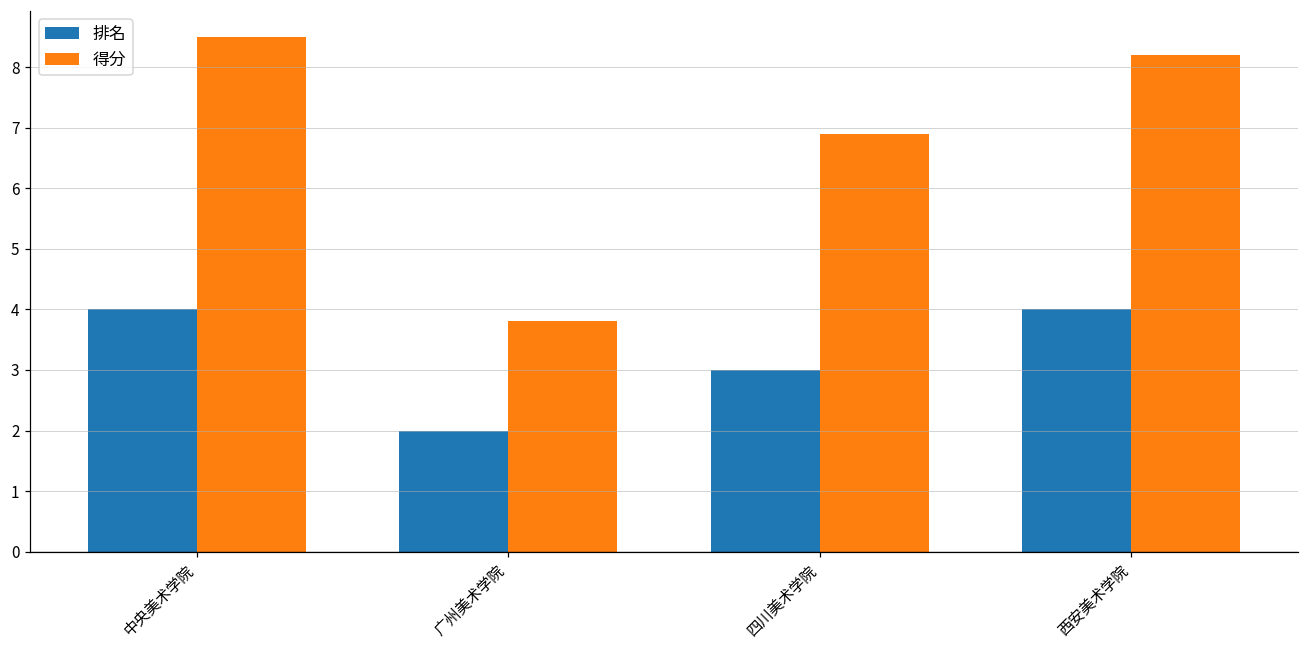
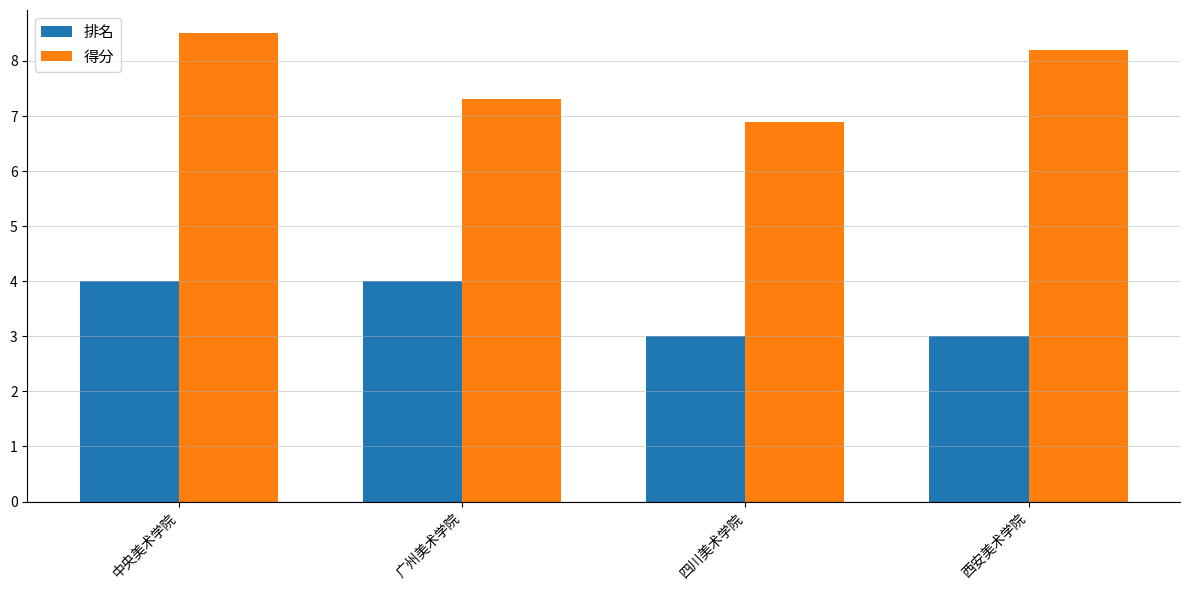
排名, 广州美术学院: 2 -> 4
得分, 广州美术学院: 3.8 -> 7.3
排名, 西安美术学院: 4 -> 3
